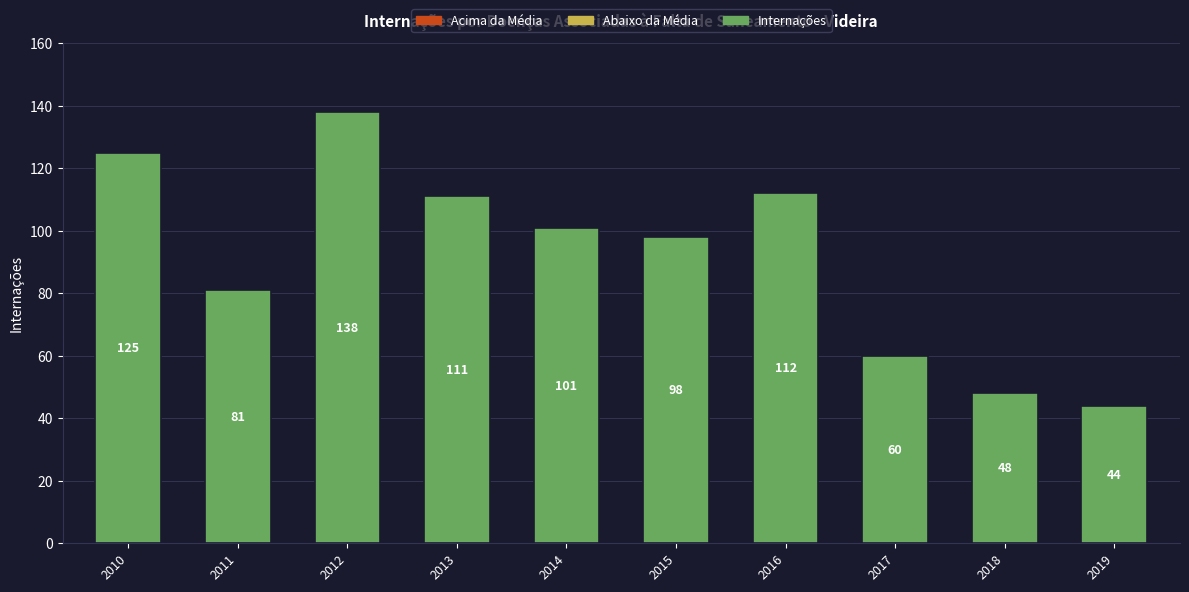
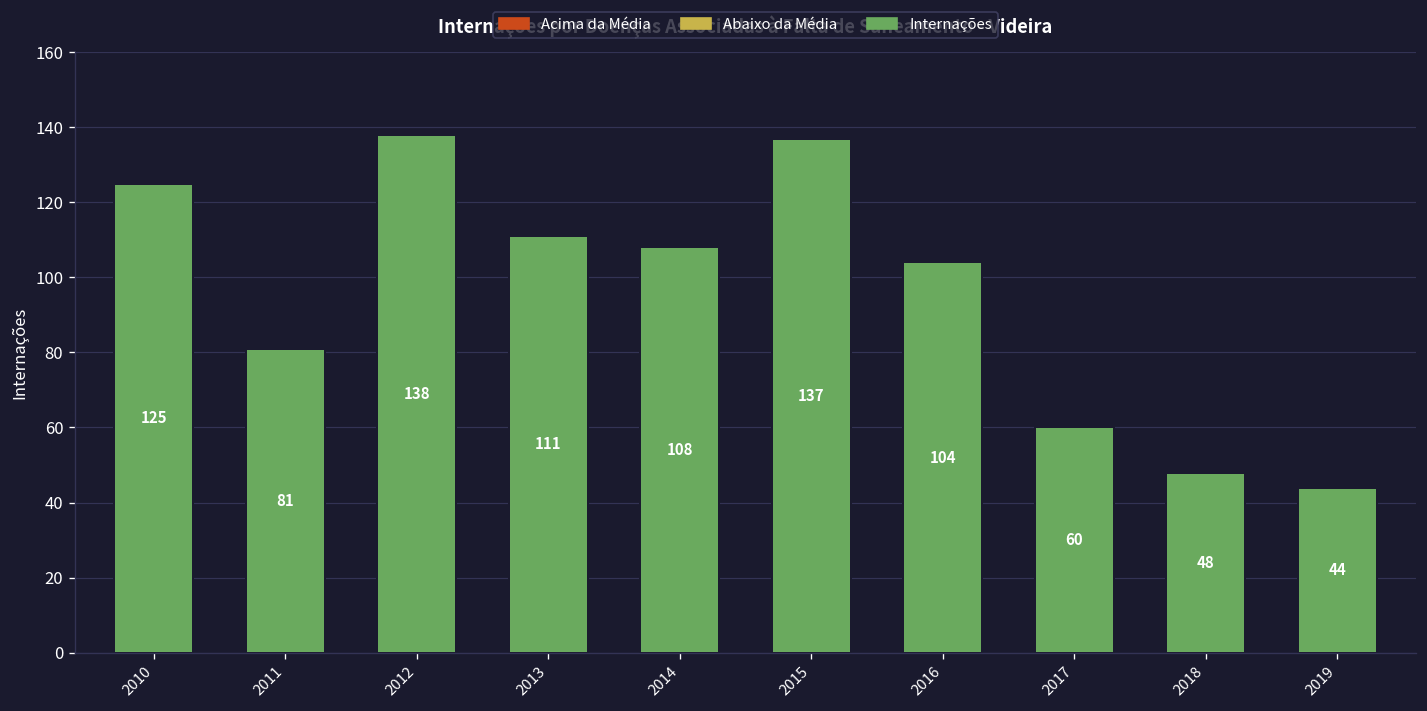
2014: 101 -> 108
2015: 98 -> 137
2016: 112 -> 104
